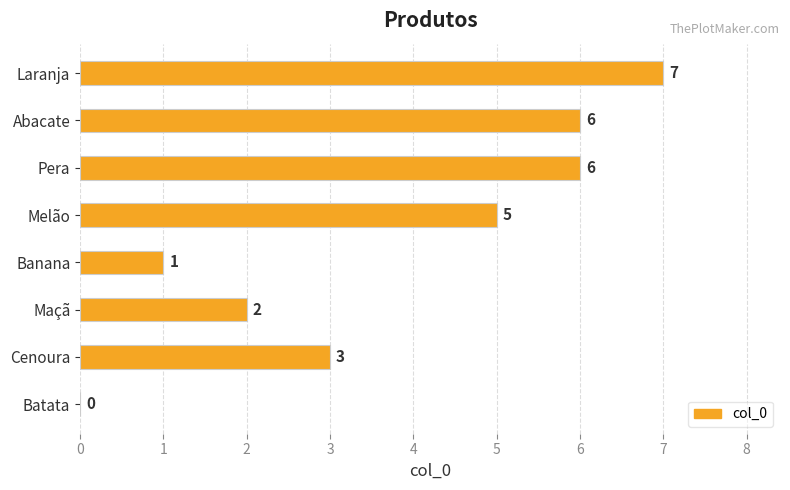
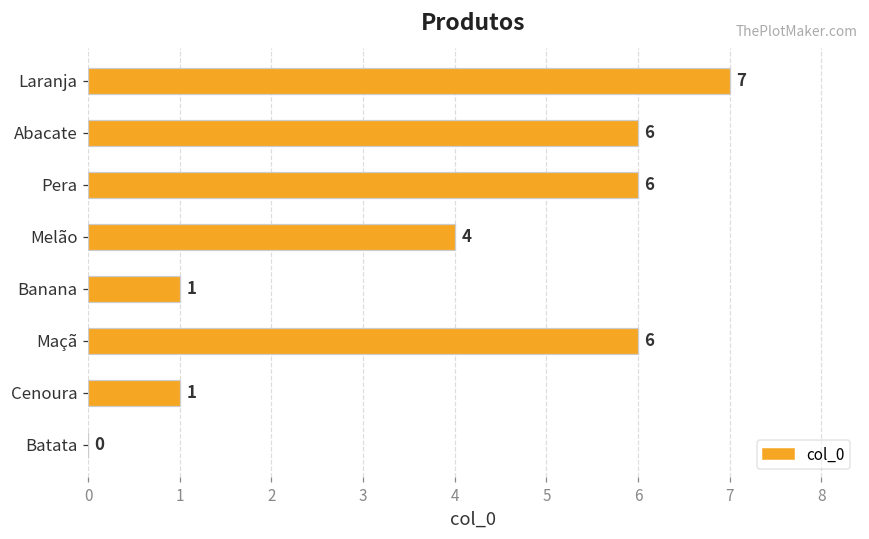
Melão: 5 -> 4
Maçã: 2 -> 6
Cenoura: 3 -> 1
